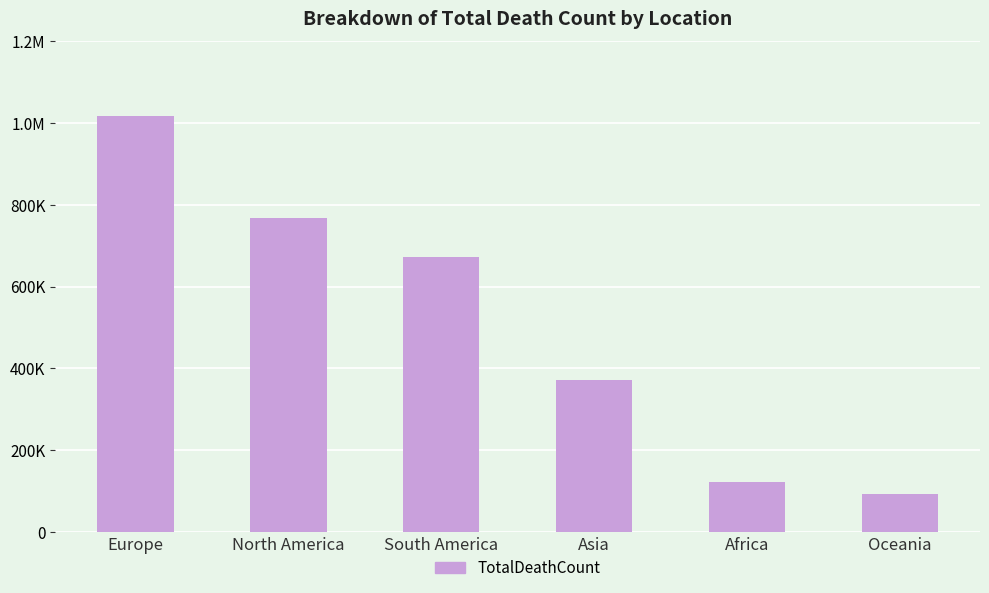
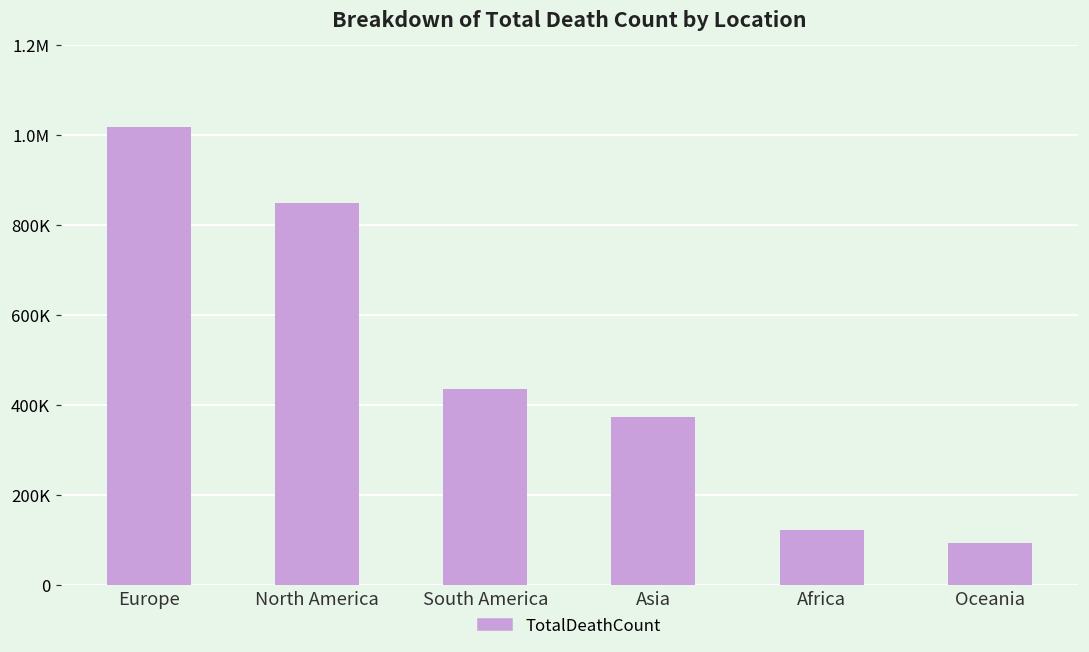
North America: 770000 -> 850000
South America: 670000 -> 430000
